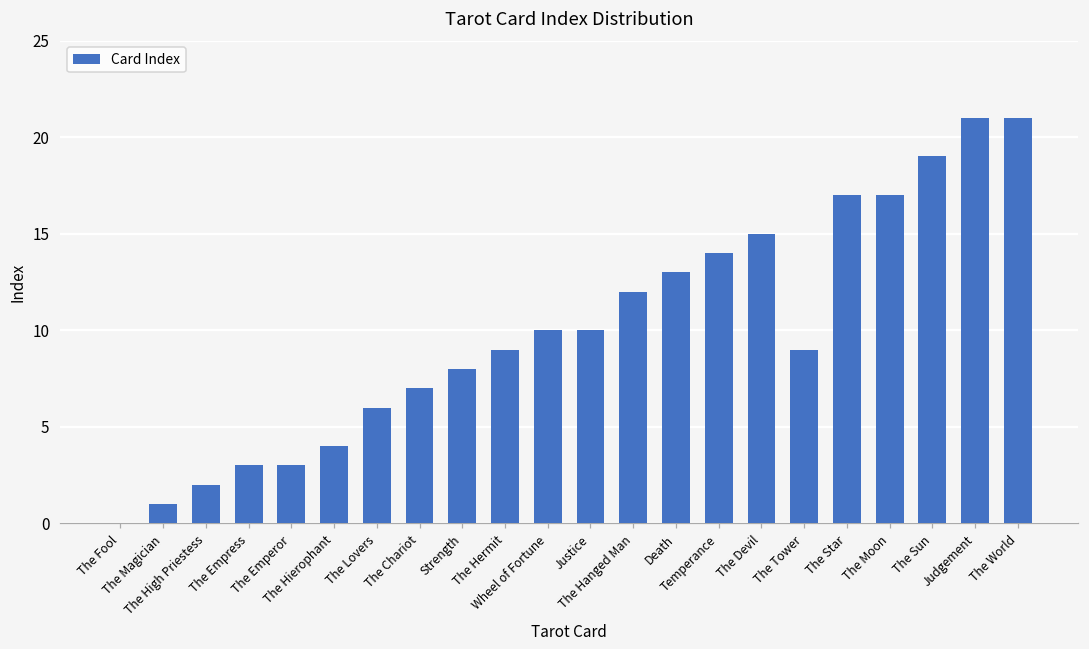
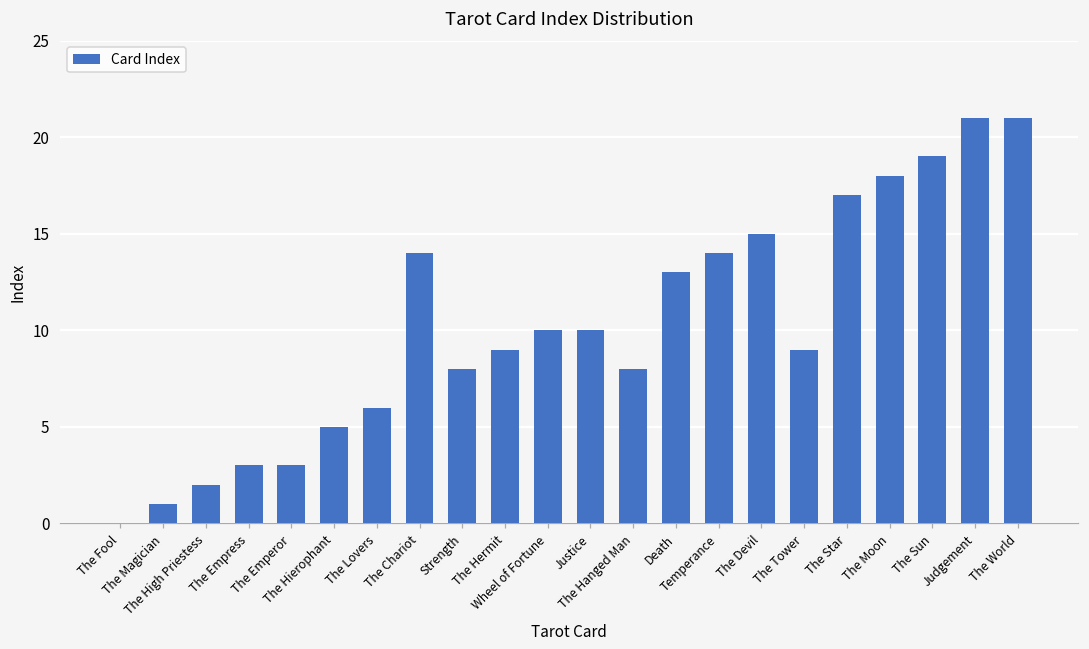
The Hierophant: 4 -> 5
The Chariot: 7 -> 14
The Hanged Man: 12 -> 8
The Moon: 17 -> 18
